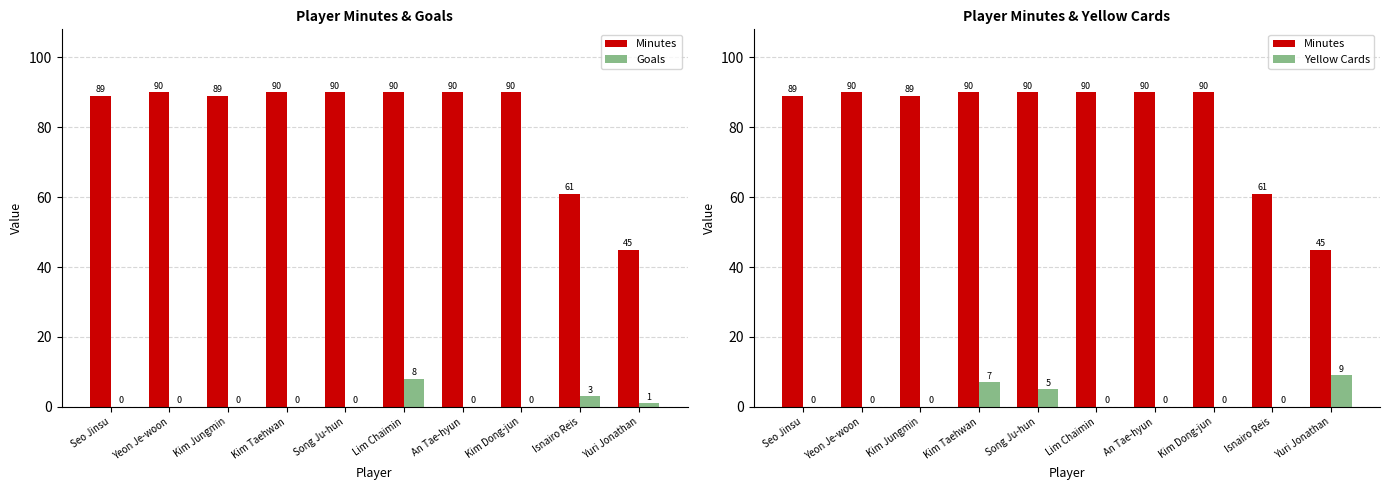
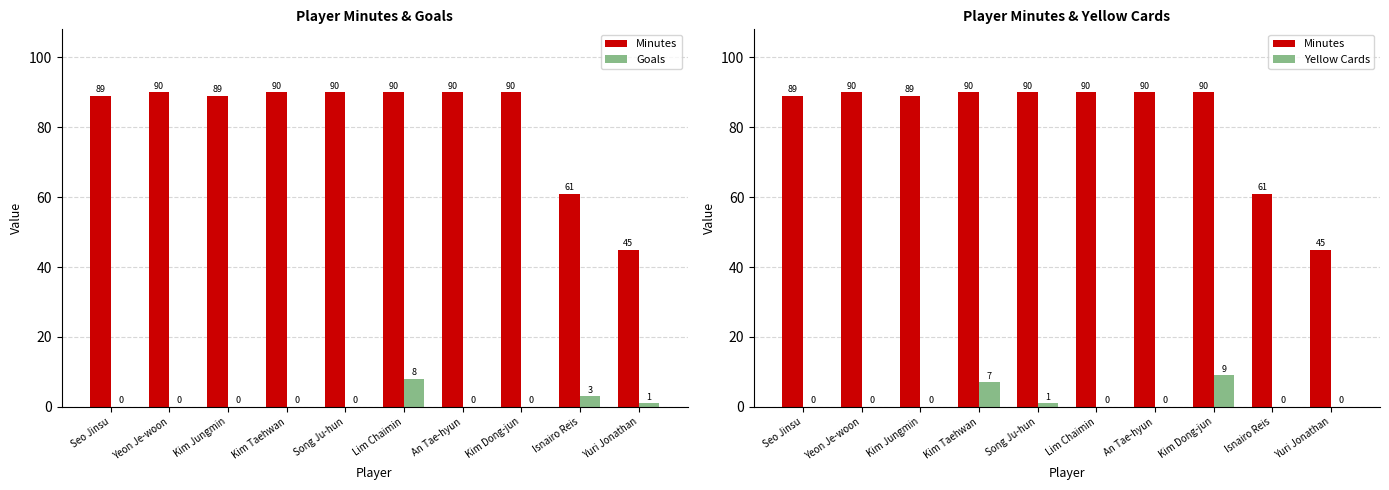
Player Minutes & Yellow Cards, Yellow Cards, Song Ju-hun: 5 -> 1
Player Minutes & Yellow Cards, Yellow Cards, Kim Dong-jun: 0 -> 9
Player Minutes & Yellow Cards, Yellow Cards, Yuri Jonathan: 9 -> 0
